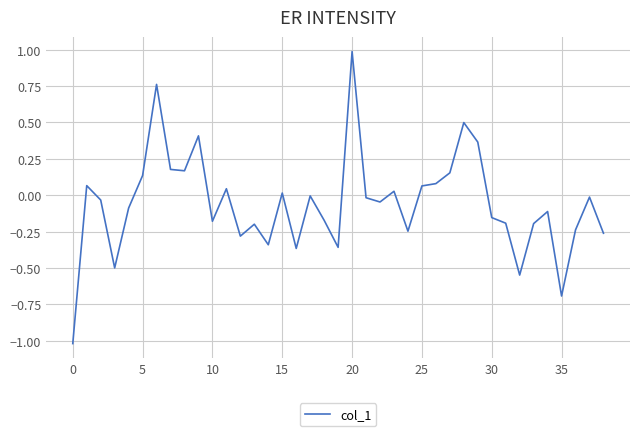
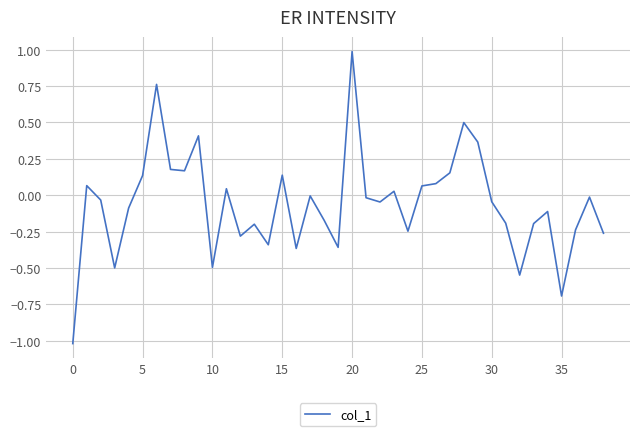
10: -0.18 -> -0.50
15: 0.02 -> 0.14
30: -0.15 -> -0.04
